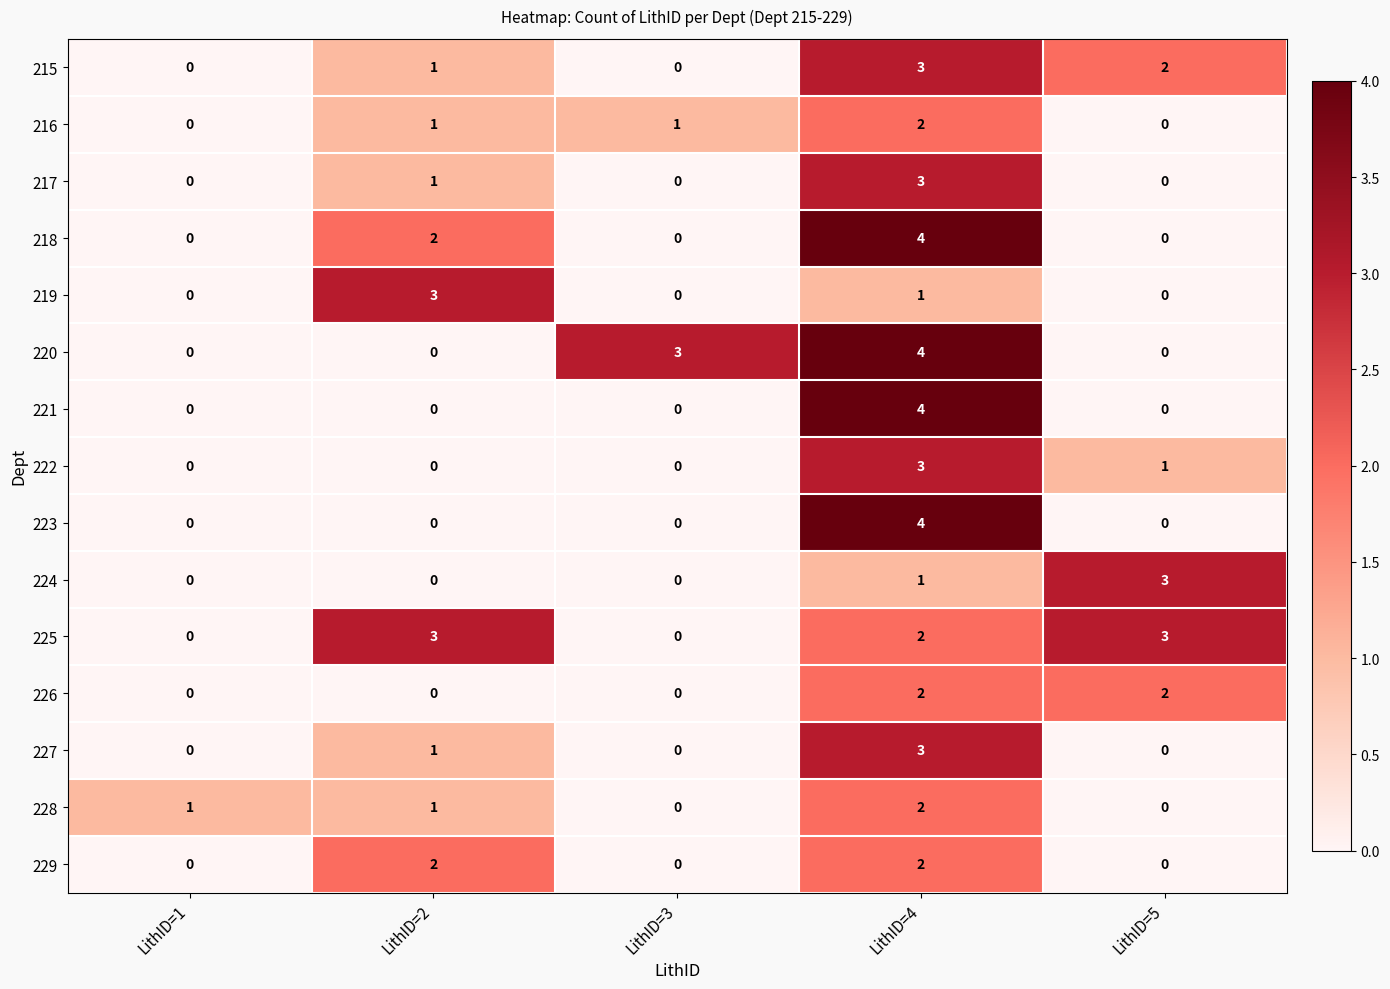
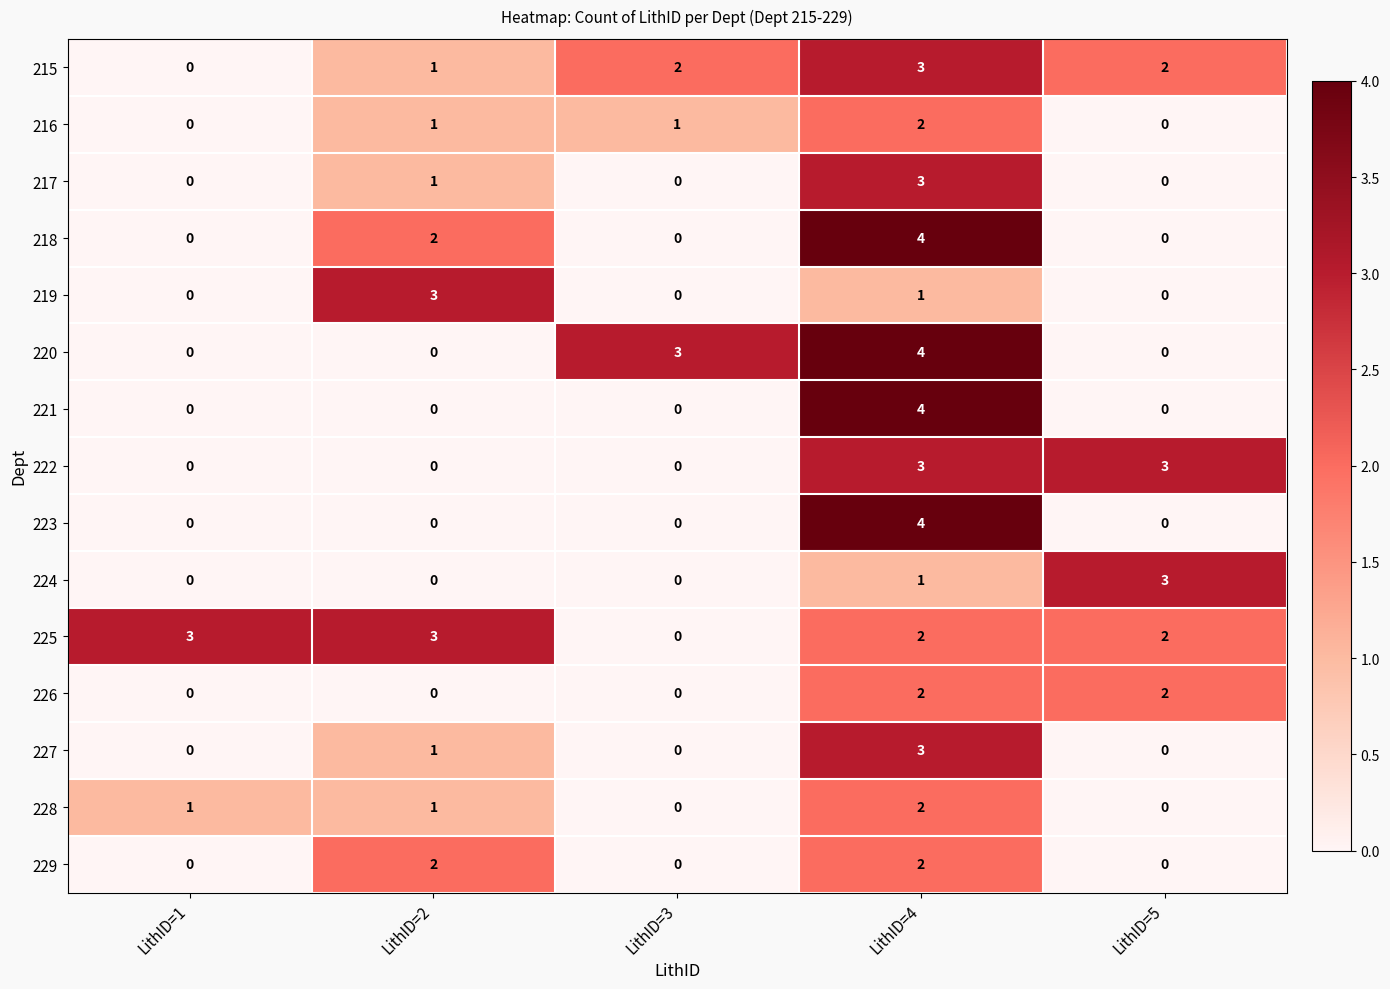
215, LithID=3: 0 -> 2
222, LithID=5: 1 -> 3
225, LithID=1: 0 -> 3
225, LithID=5: 3 -> 2
